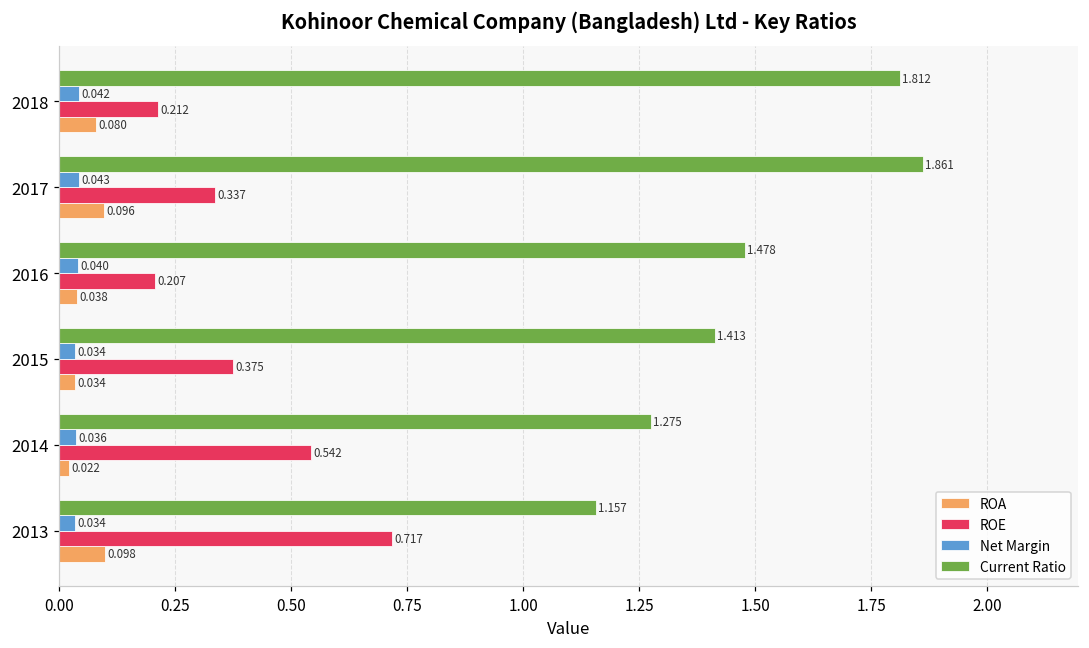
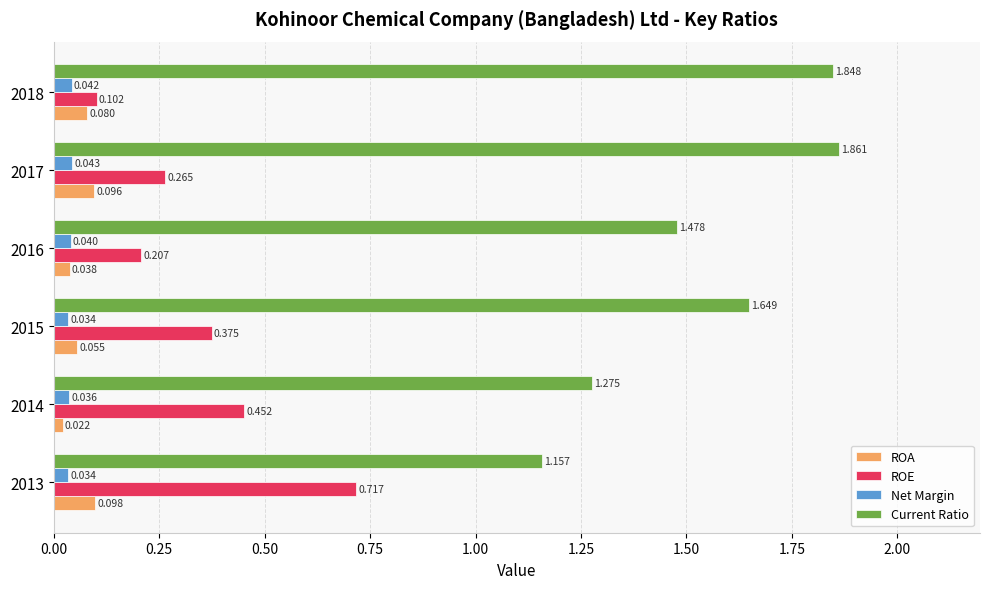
Current Ratio, 2018: 1.812 -> 1.848
ROE, 2018: 0.212 -> 0.102
ROE, 2017: 0.337 -> 0.265
Current Ratio, 2015: 1.413 -> 1.649
ROA, 2015: 0.034 -> 0.055
ROE, 2014: 0.542 -> 0.452
